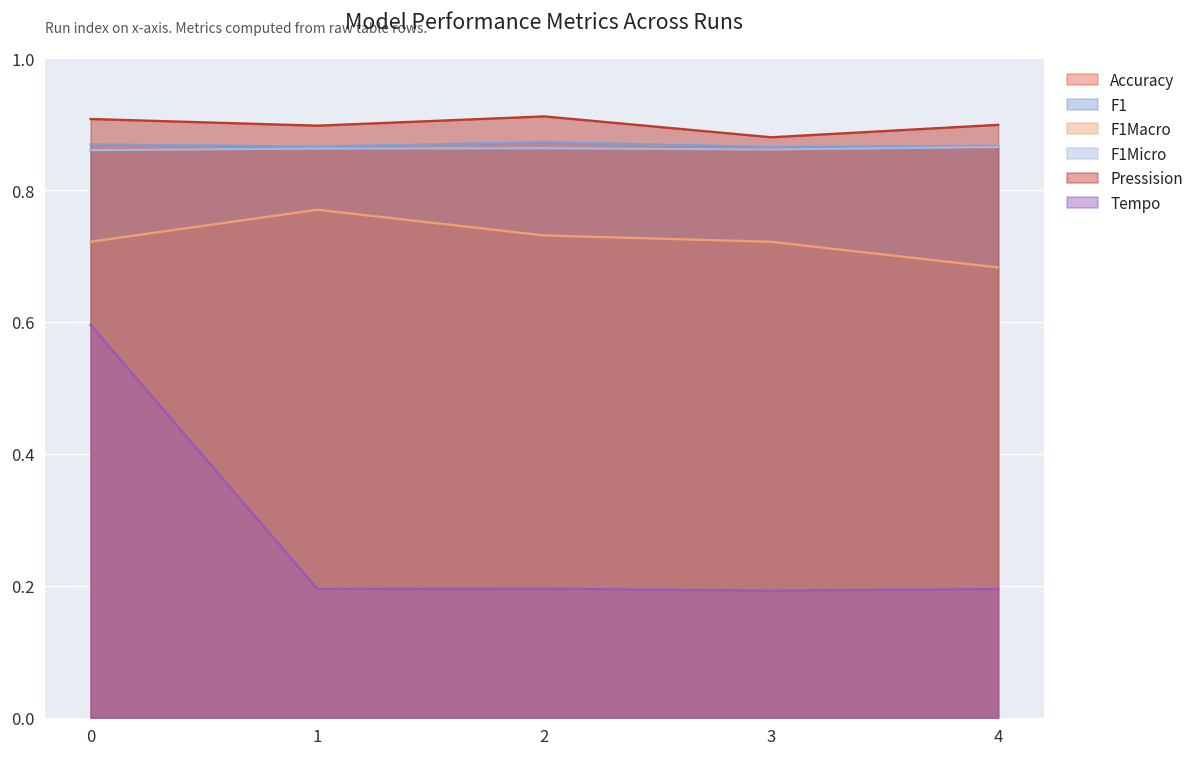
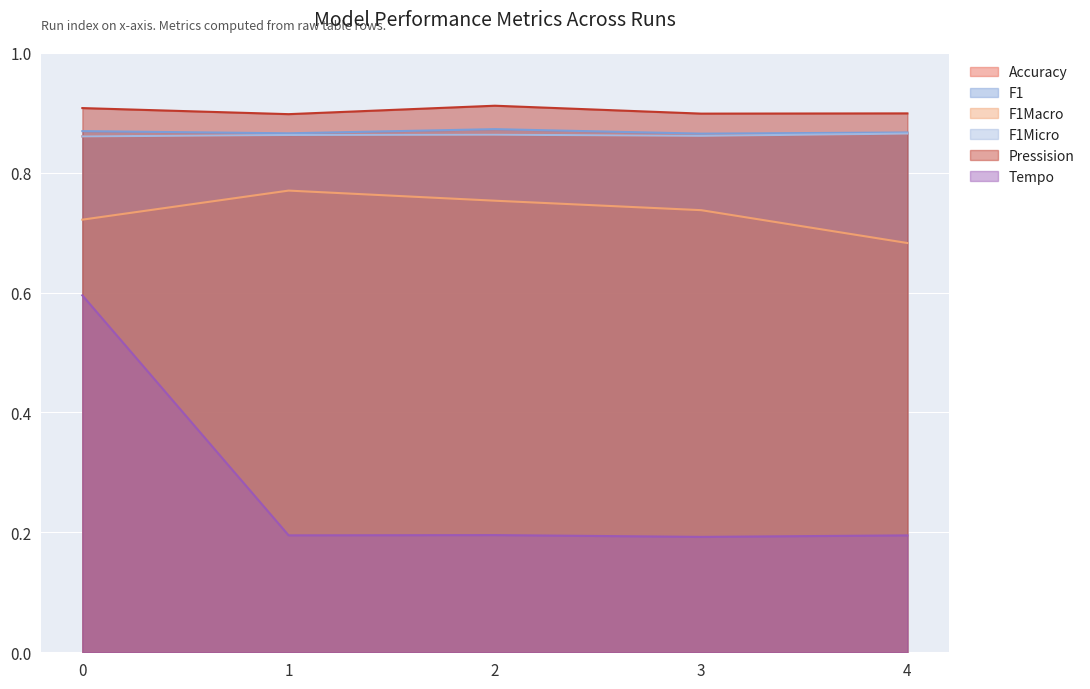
F1Macro, 2: 0.73 -> 0.75
F1Macro, 3: 0.72 -> 0.74
Pressision, 3: 0.88 -> 0.90
